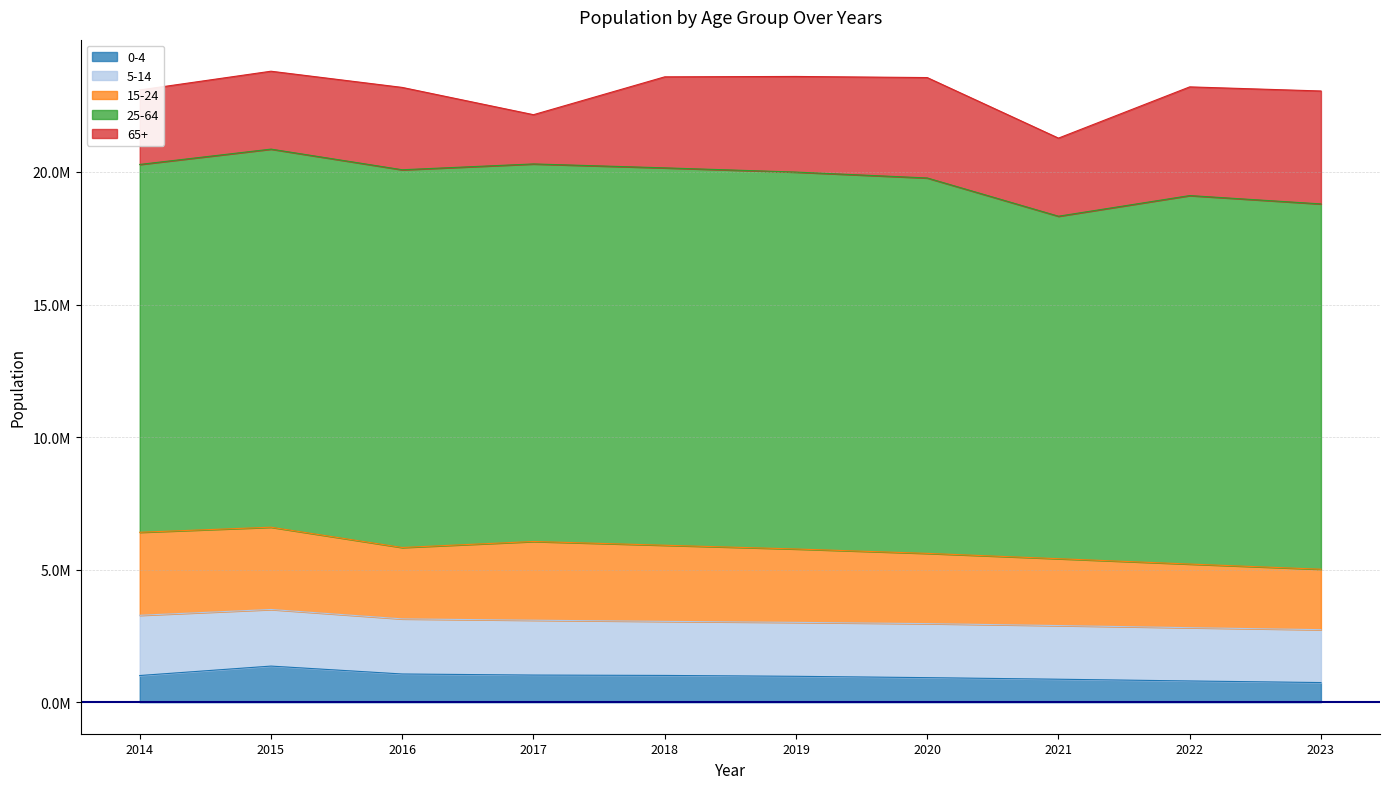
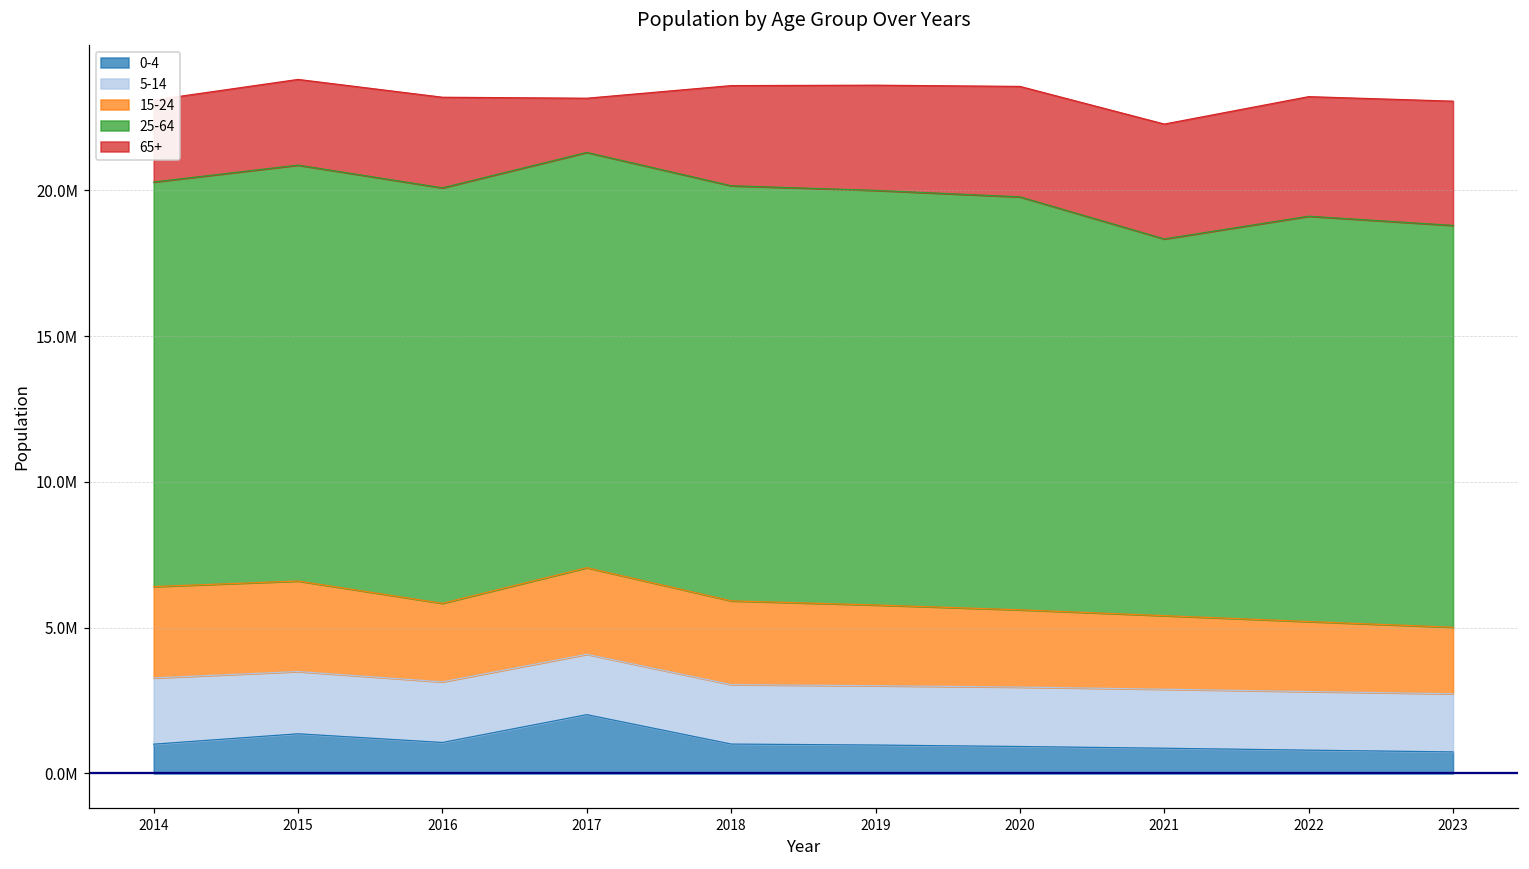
0-4, 2017: 1000000 -> 2000000
65+, 2021: 2900000 -> 3900000
